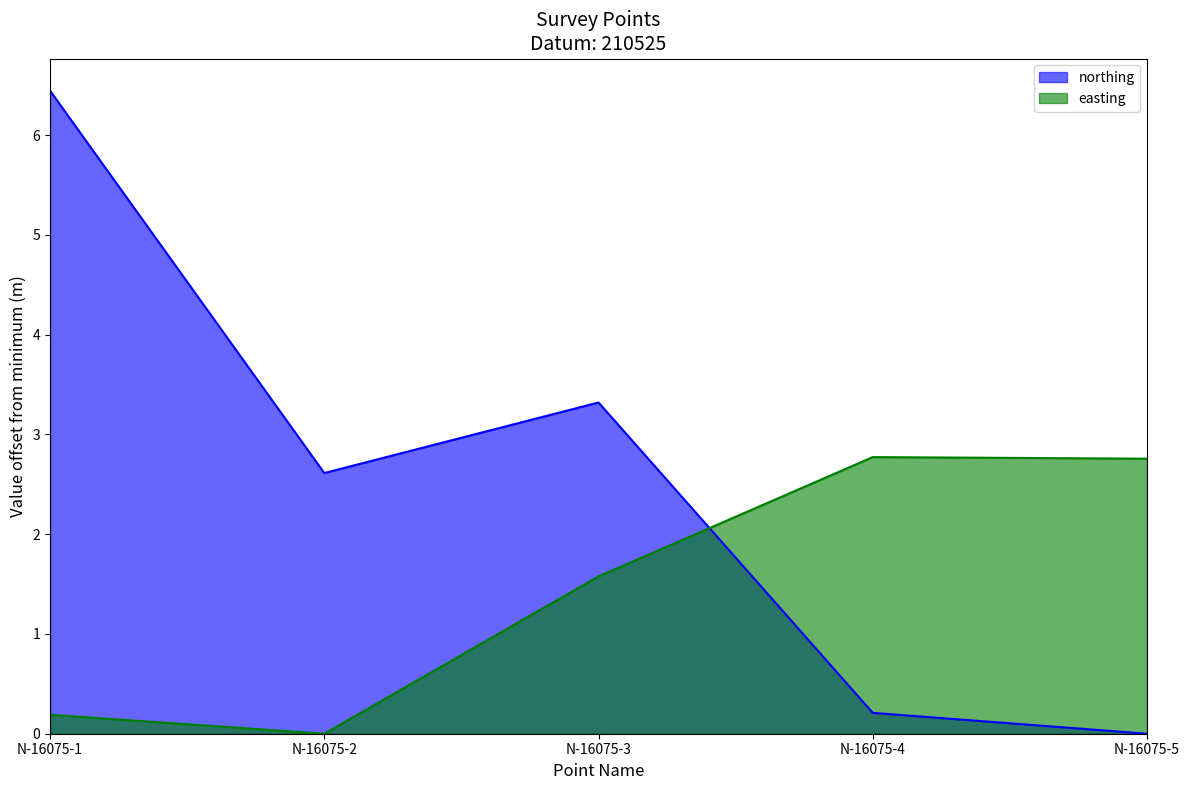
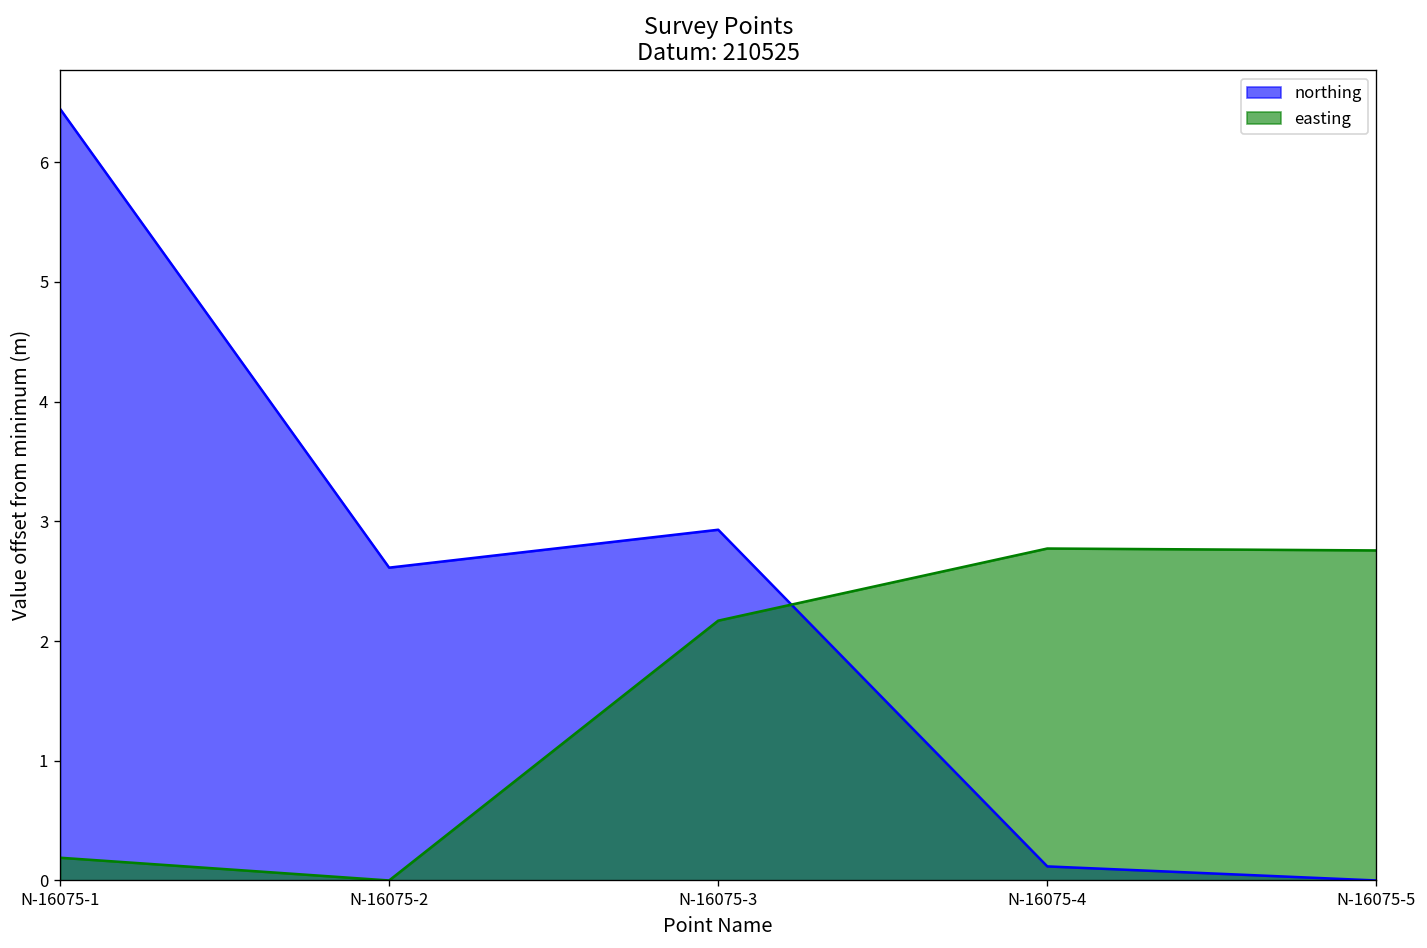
northing, N-16075-3: 3.3 -> 2.9
easting, N-16075-3: 1.6 -> 2.2
northing, N-16075-4: 0.2 -> 0.1
